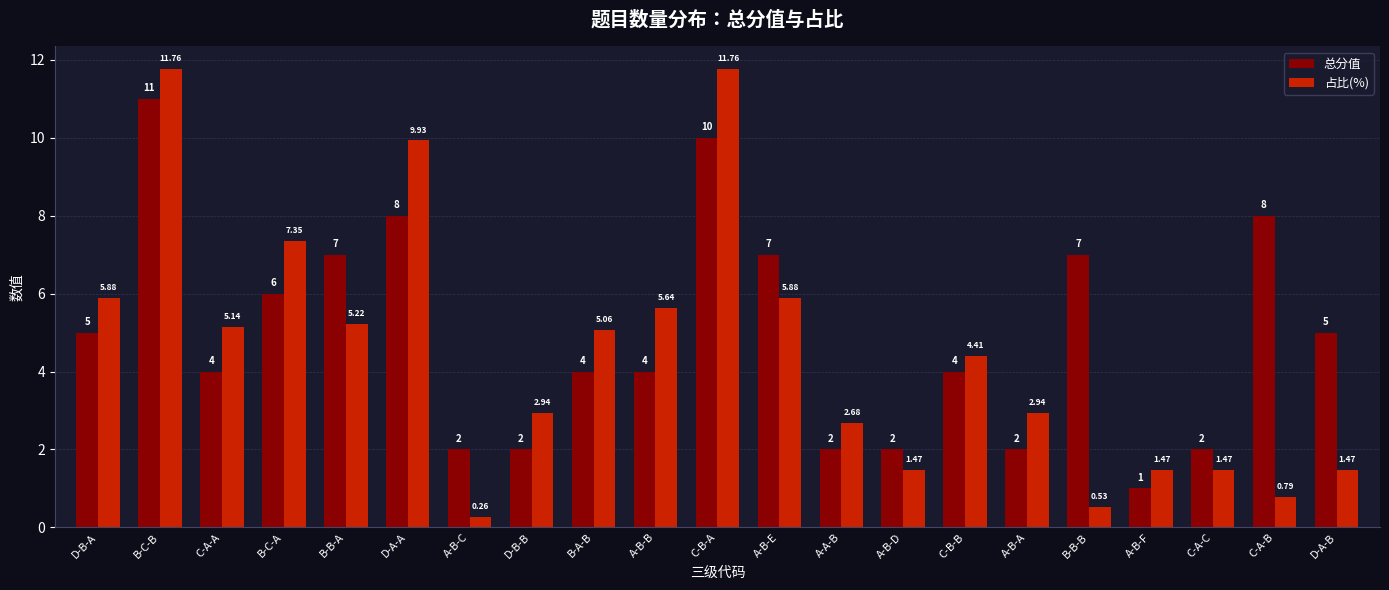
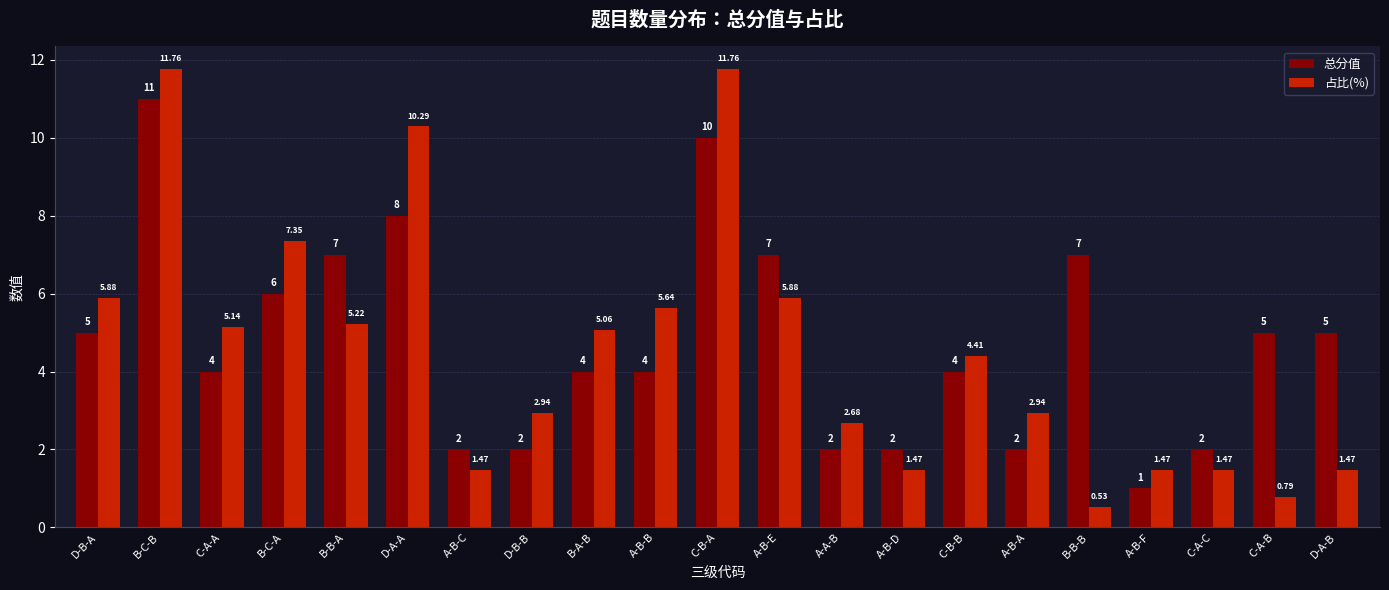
占比(%), D-A-A: 9.93 -> 10.29
占比(%), A-B-C: 0.26 -> 1.47
总分值, C-A-B: 8 -> 5
